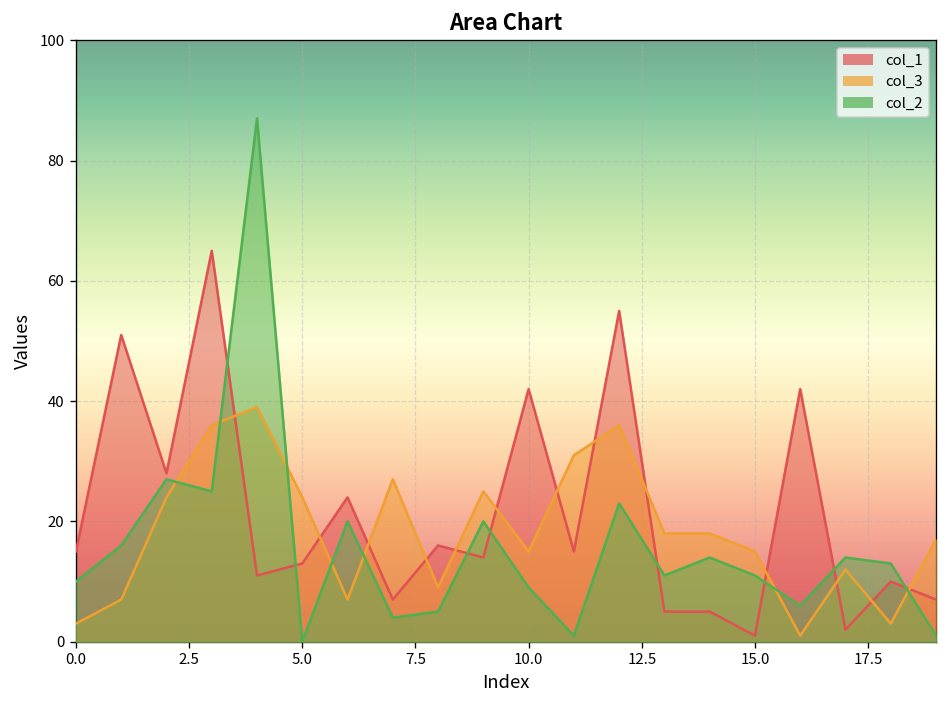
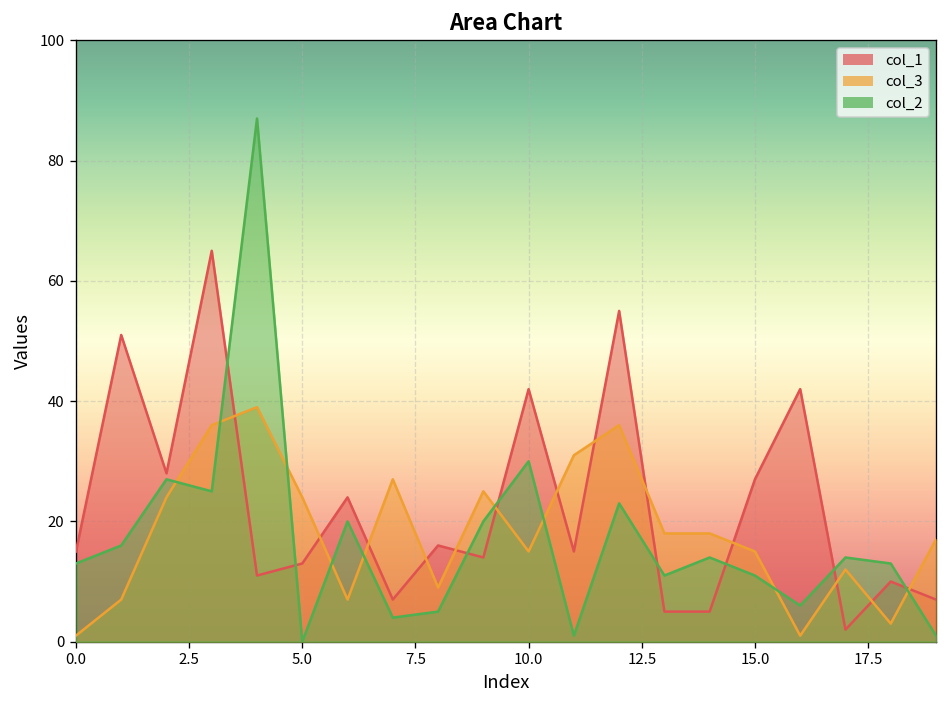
col_3, 0.0: 3 -> 1
col_2, 0.0: 10 -> 13
col_2, 10.0: 9 -> 30
col_1, 15.0: 1 -> 27
